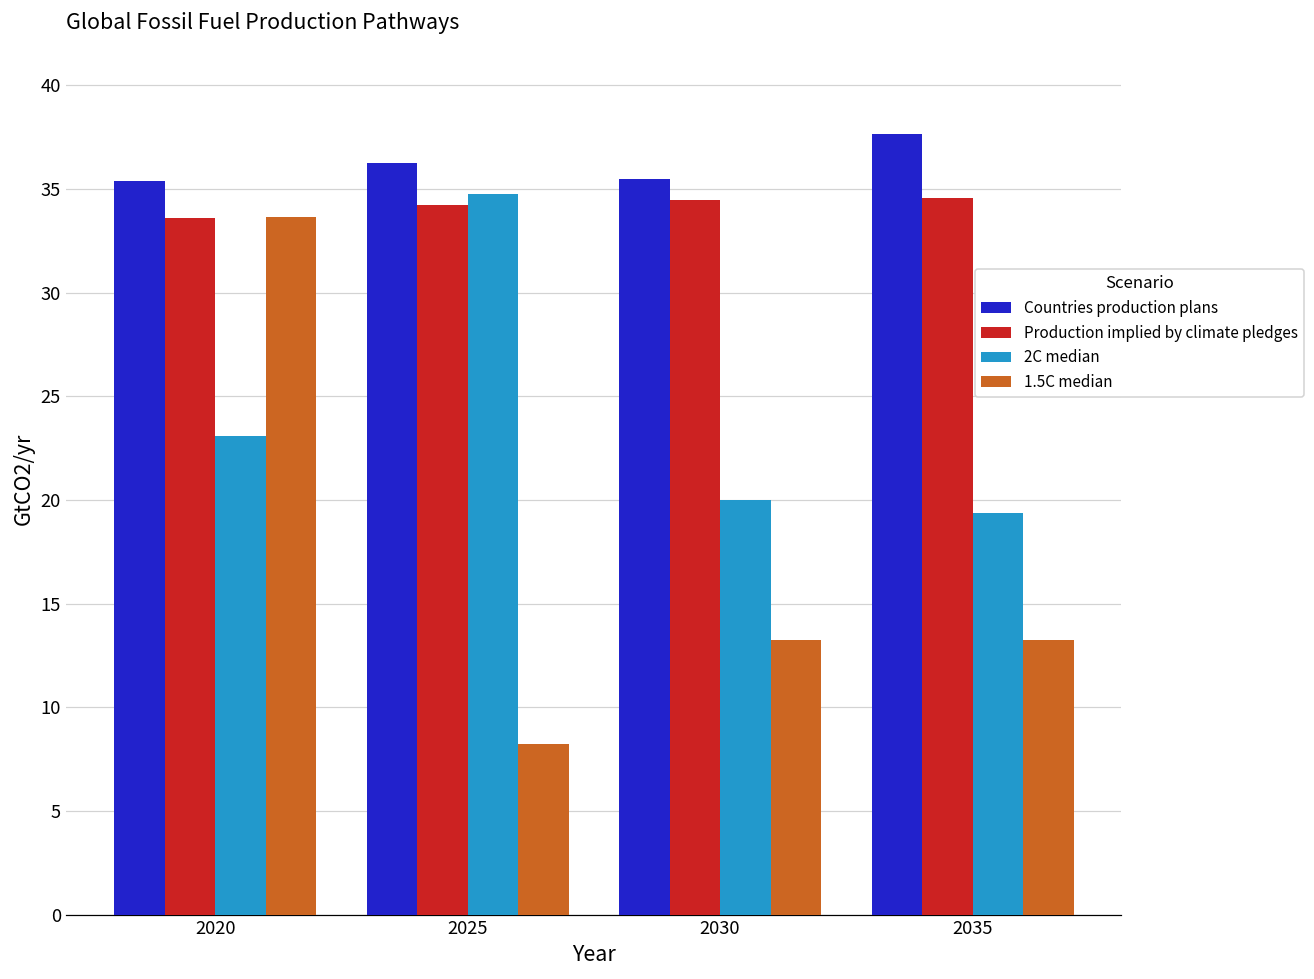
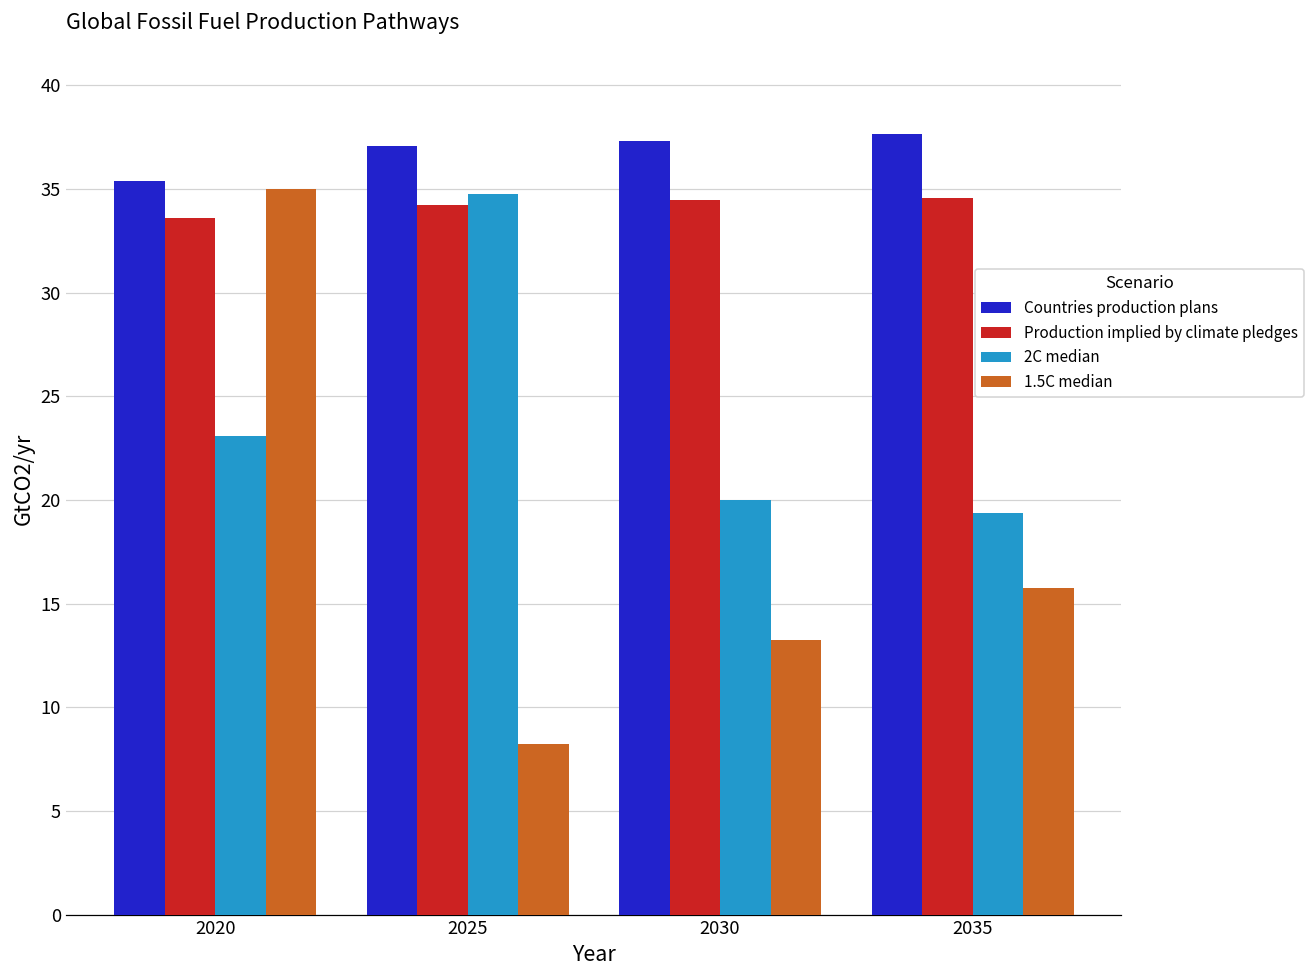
1.5C median, 2020: 33.7 -> 35.0
Countries production plans, 2025: 36.3 -> 37.1
Countries production plans, 2030: 35.5 -> 37.3
1.5C median, 2035: 13.2 -> 15.8
